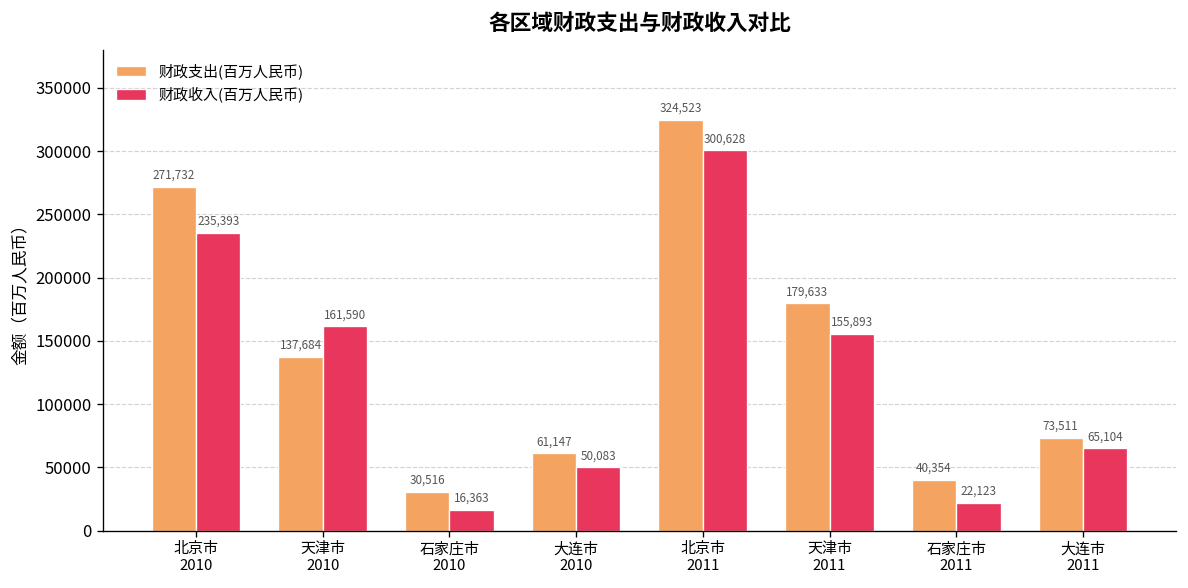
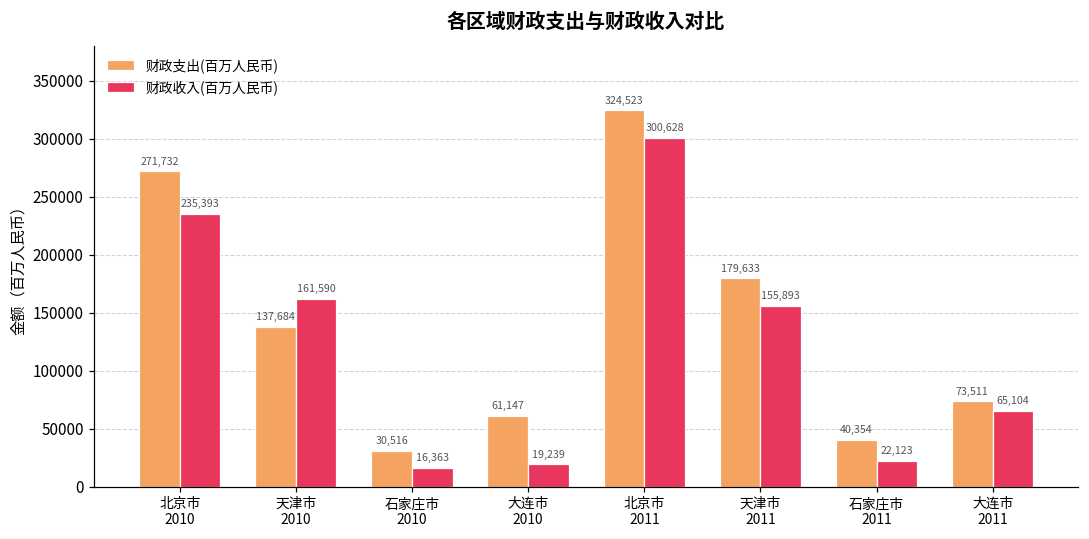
财政收入(百万人民币), 大连市 2010: 50,083 -> 19,239
